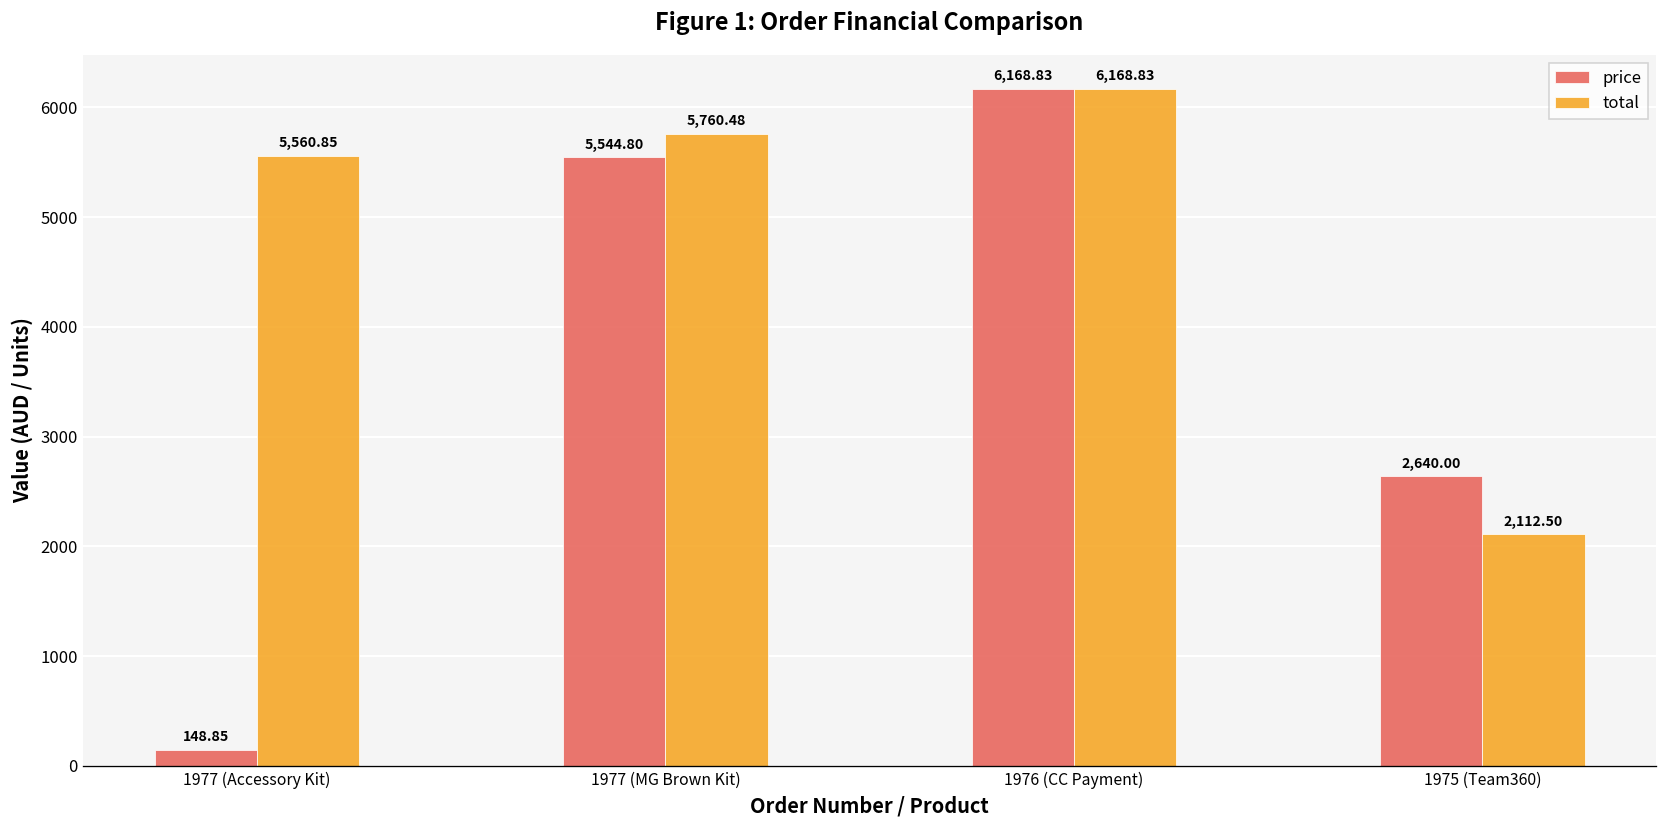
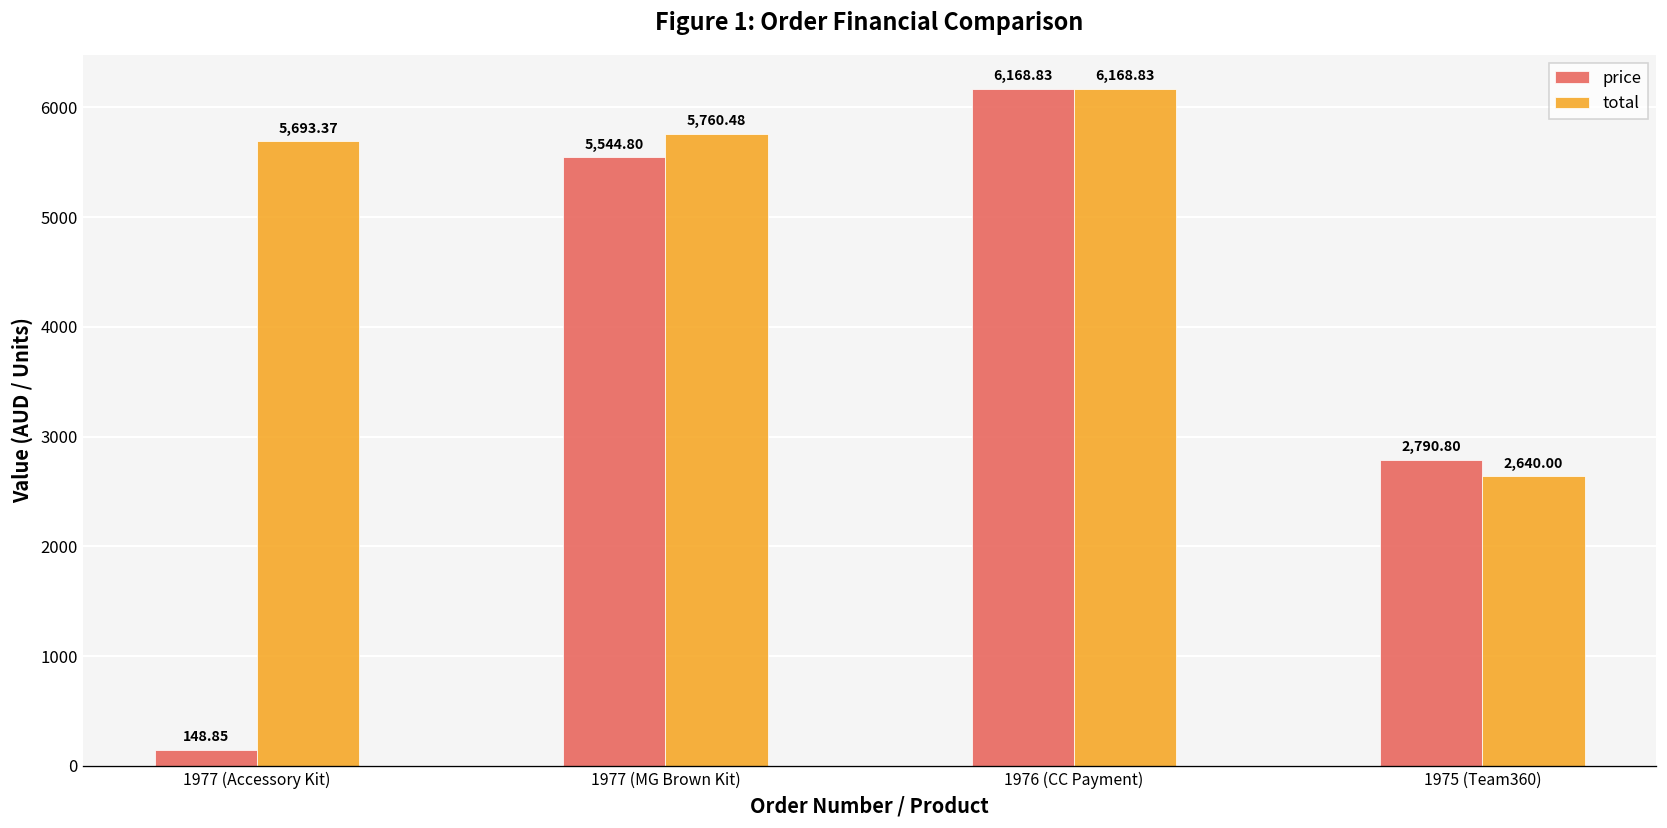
total, 1977 (Accessory Kit): 5,560.85 -> 5,693.37
price, 1975 (Team360): 2,640.00 -> 2,790.80
total, 1975 (Team360): 2,112.50 -> 2,640.00
